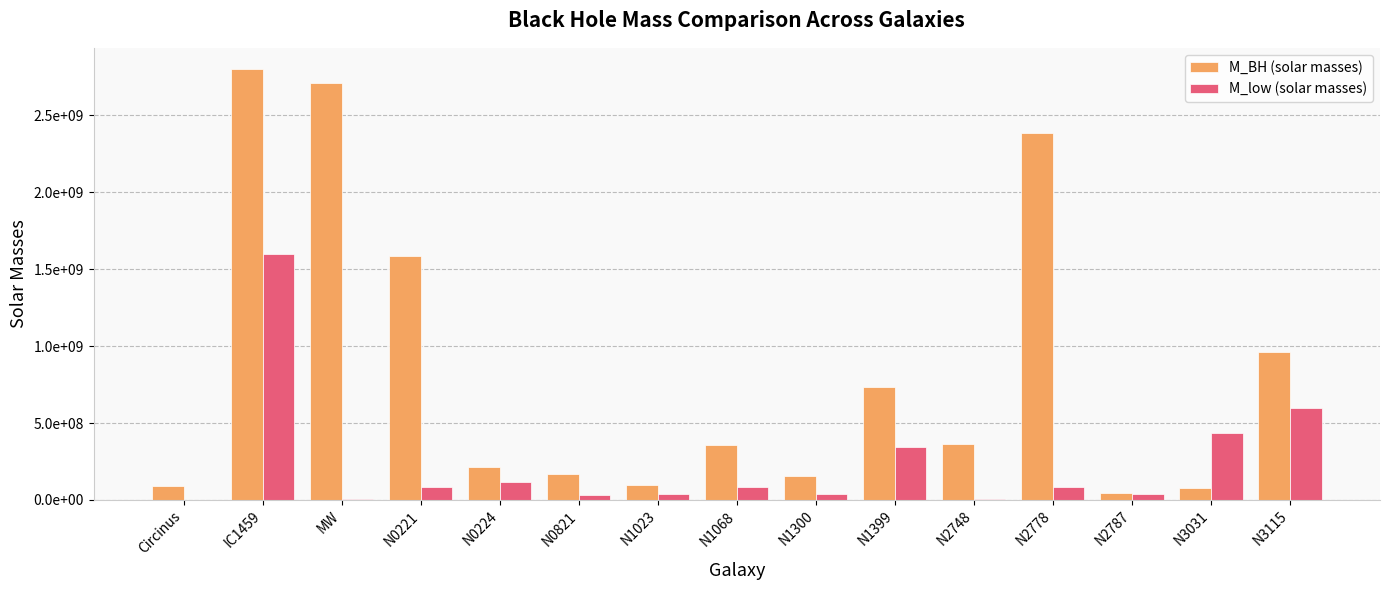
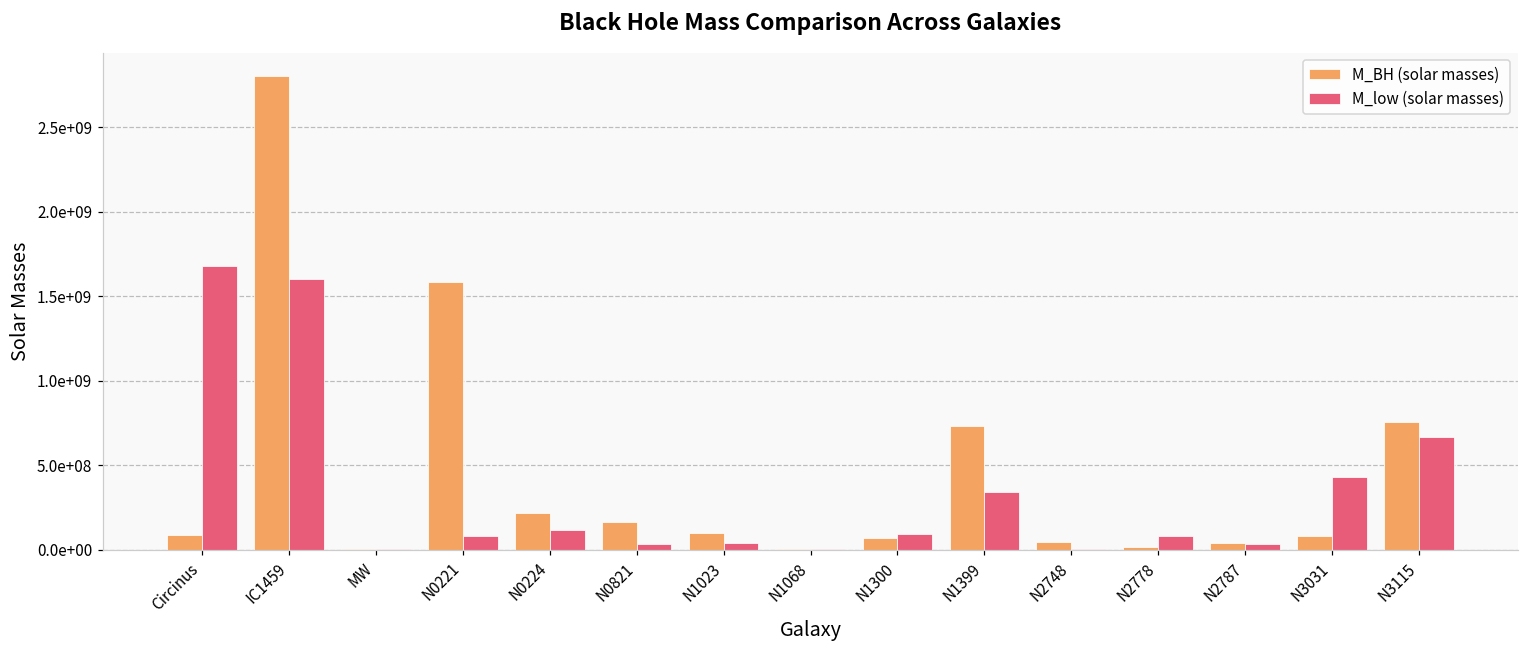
M_low (solar masses), Circinus: 0 -> 1680000000
M_BH (solar masses), MW: 2710000000 -> 0
M_BH (solar masses), N1068: 350000000 -> 10000000
M_low (solar masses), N1068: 90000000 -> 10000000
M_BH (solar masses), N1300: 160000000 -> 70000000
M_low (solar masses), N1300: 40000000 -> 90000000
M_BH (solar masses), N2748: 360000000 -> 50000000
M_BH (solar masses), N2778: 2380000000 -> 20000000
M_BH (solar masses), N3115: 960000000 -> 750000000
M_low (solar masses), N3115: 600000000 -> 670000000
